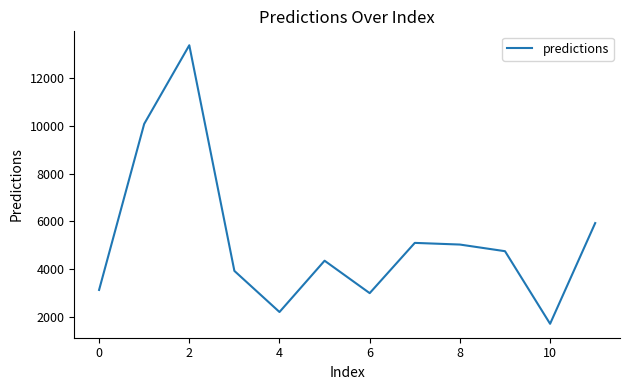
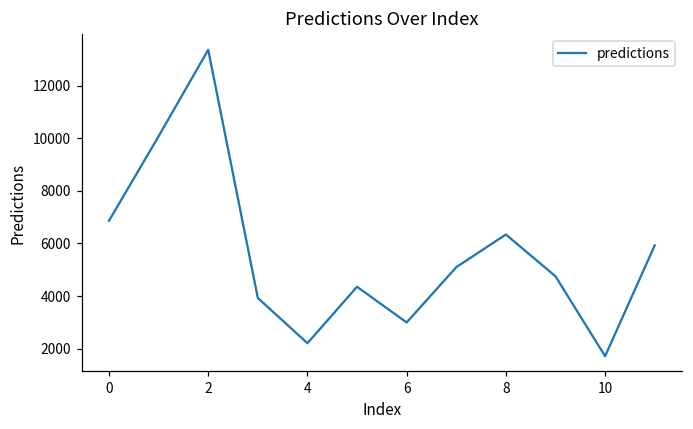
0: 3100 -> 6900
8: 5000 -> 6300
